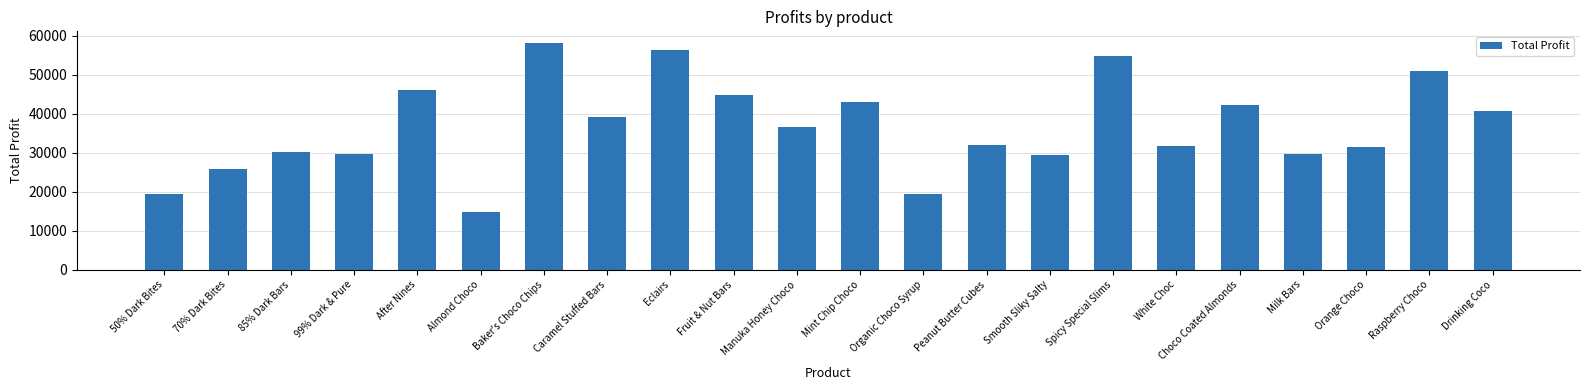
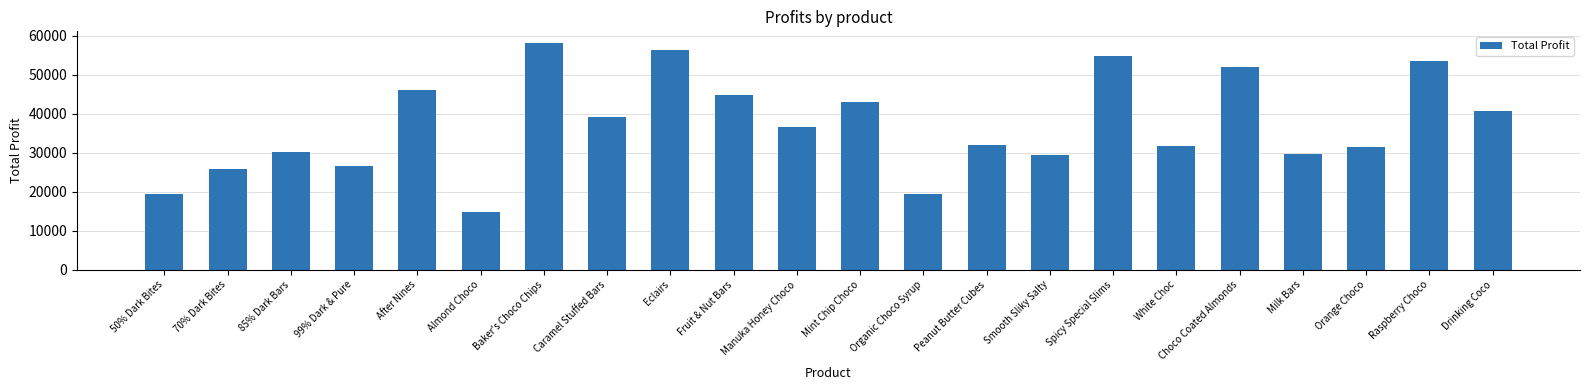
99% Dark & Pure: 30000 -> 27000
Choco Coated Almonds: 42000 -> 52000
Raspberry Choco: 51000 -> 54000
